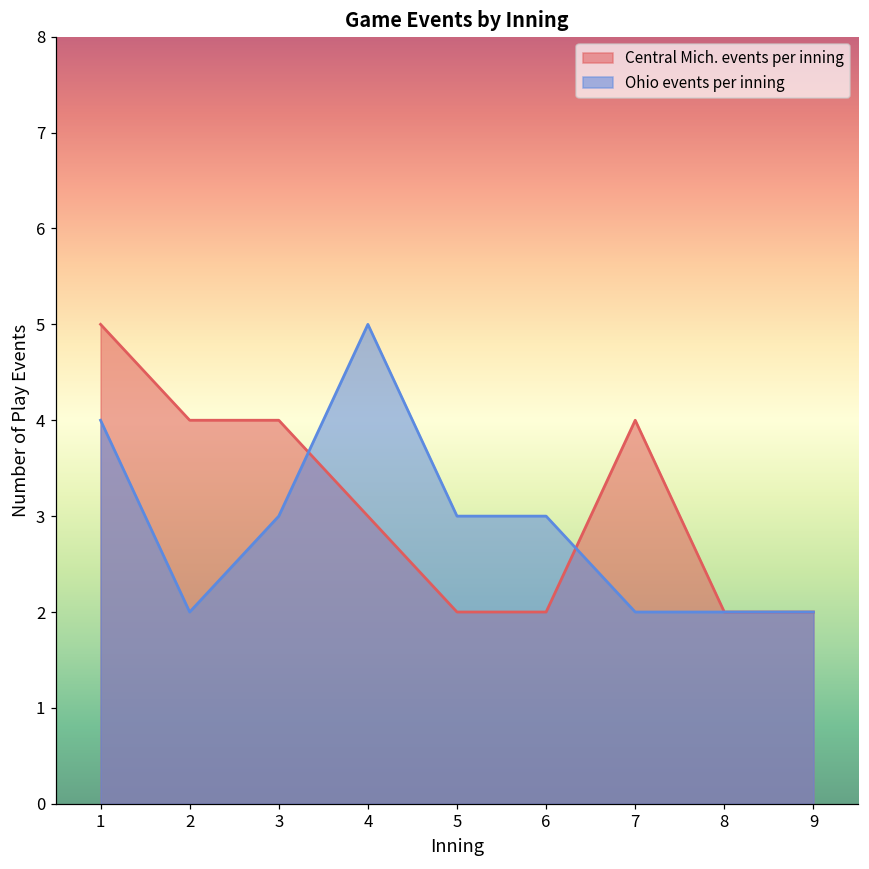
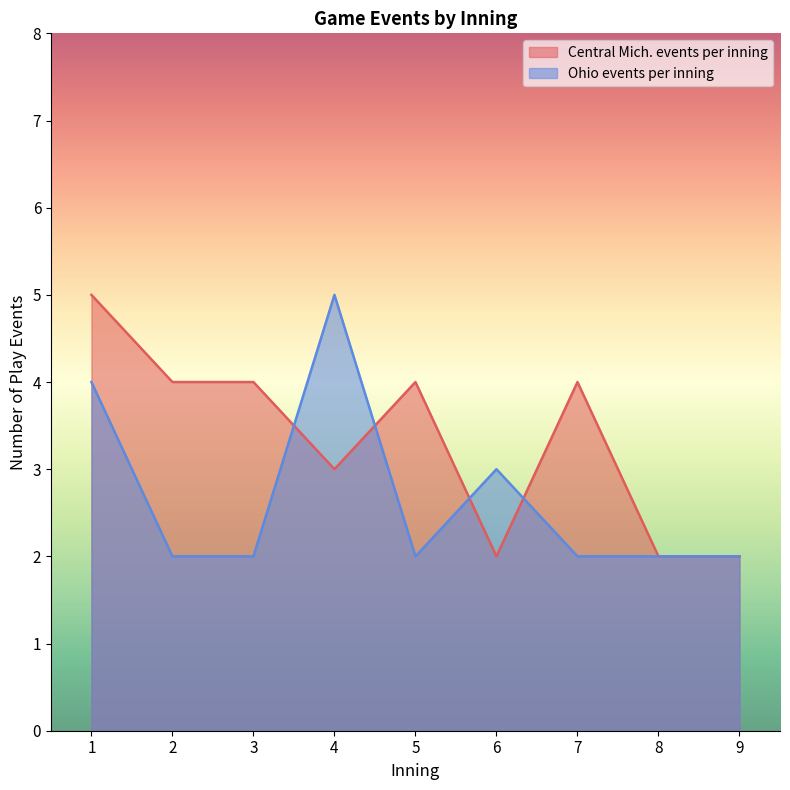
Ohio events per inning, 3: 3 -> 2
Central Mich. events per inning, 5: 2 -> 4
Ohio events per inning, 5: 3 -> 2
